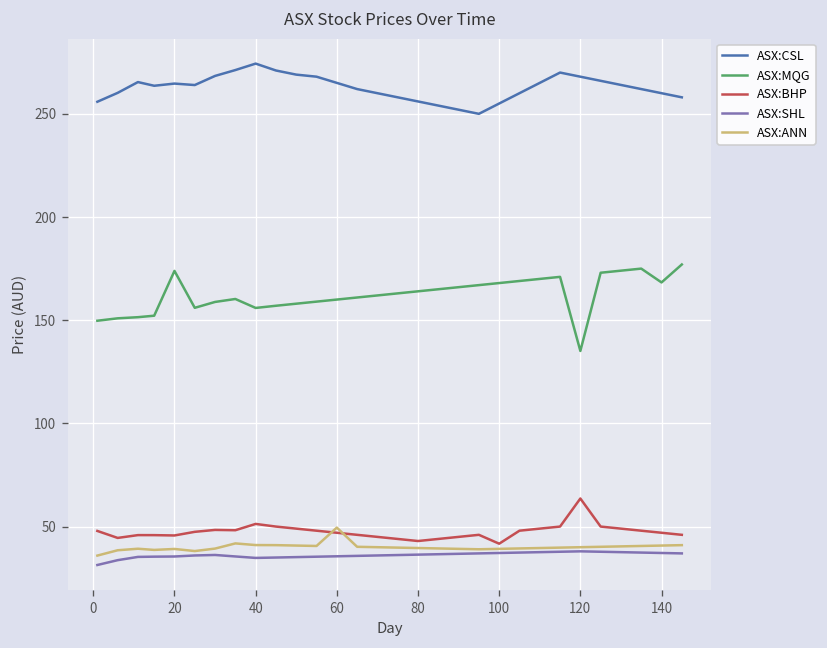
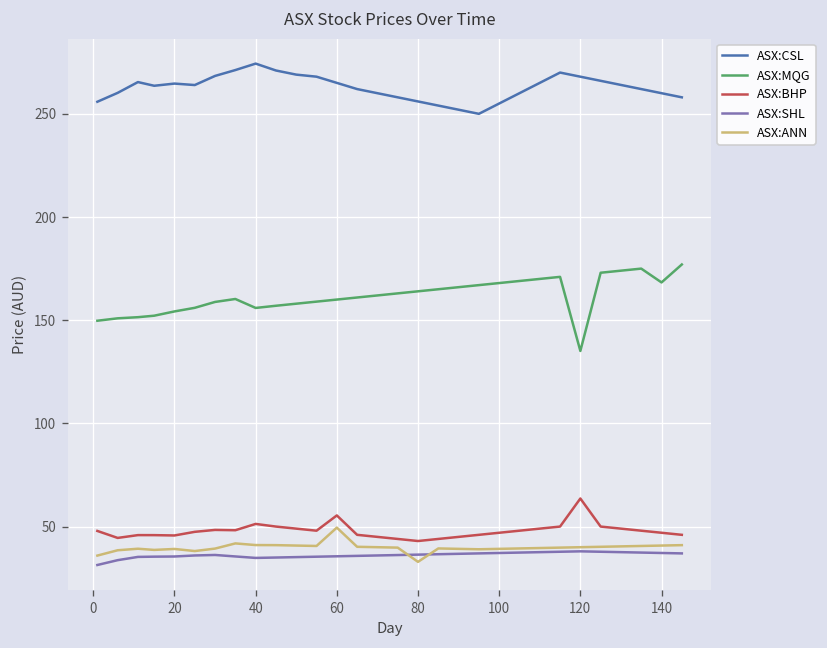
ASX:MQG, 20: 174 -> 154
ASX:BHP, 60: 47 -> 55
ASX:ANN, 80: 40 -> 33
ASX:BHP, 100: 42 -> 47
